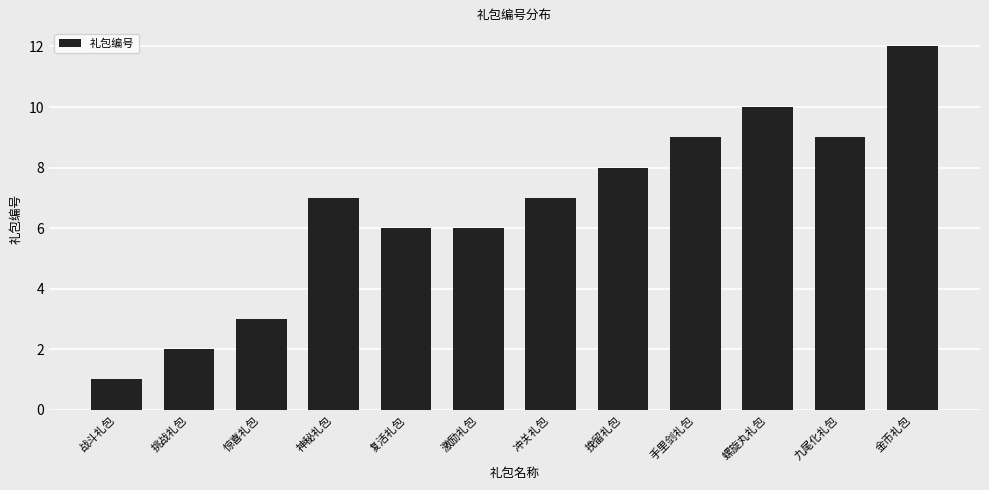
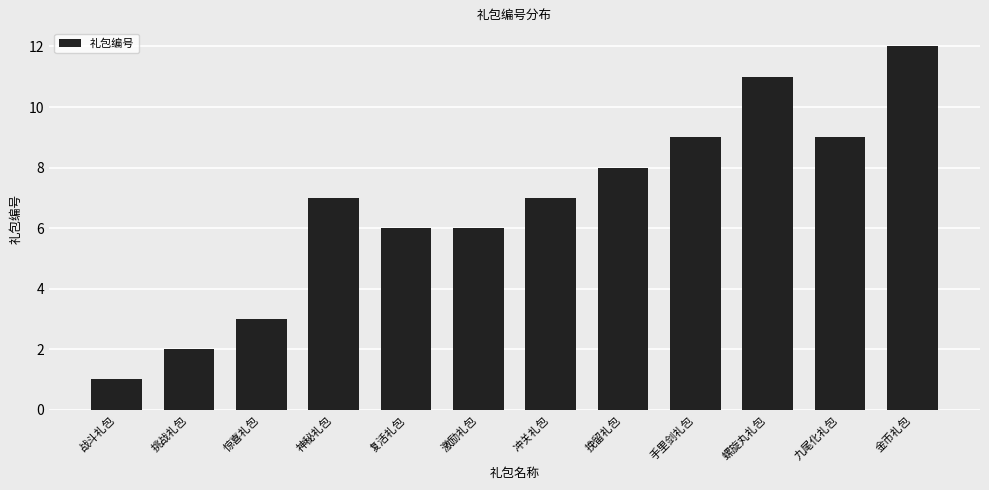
螺旋丸礼包: 10 -> 11
